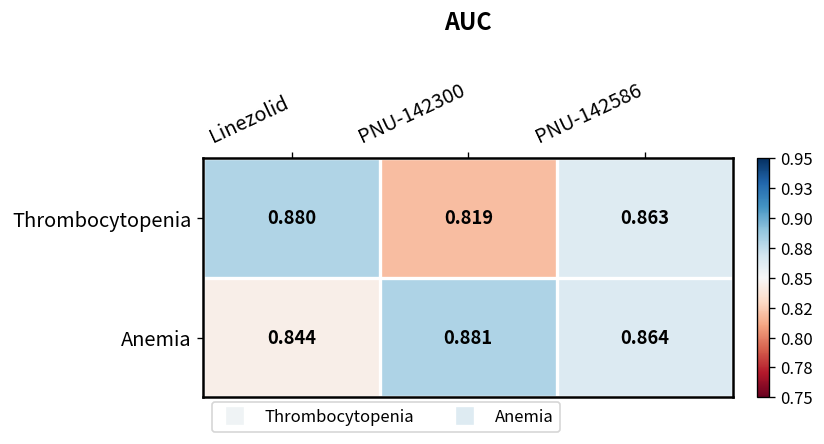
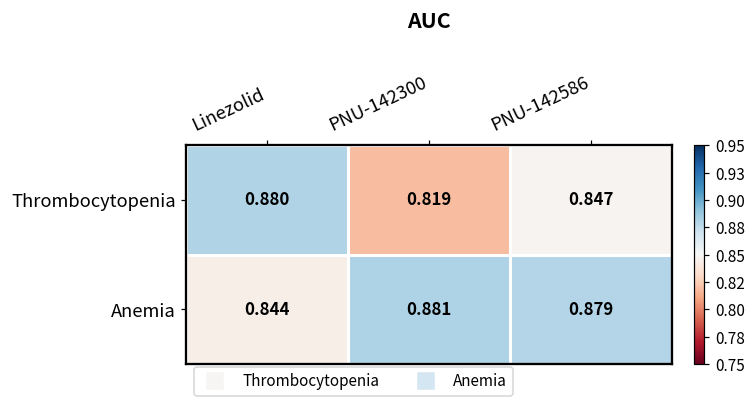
Thrombocytopenia, PNU-142586: 0.863 -> 0.847
Anemia, PNU-142586: 0.864 -> 0.879
